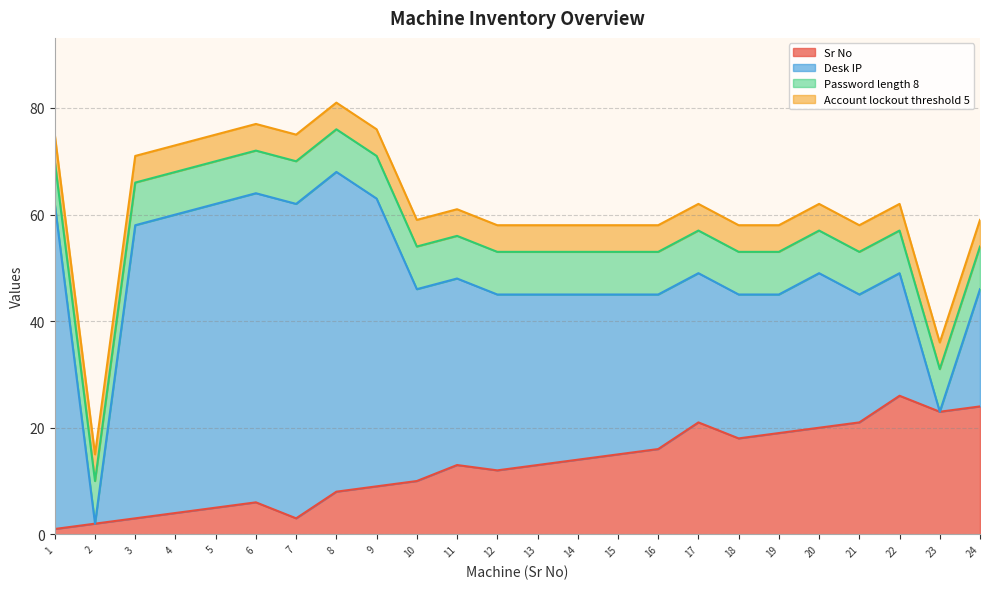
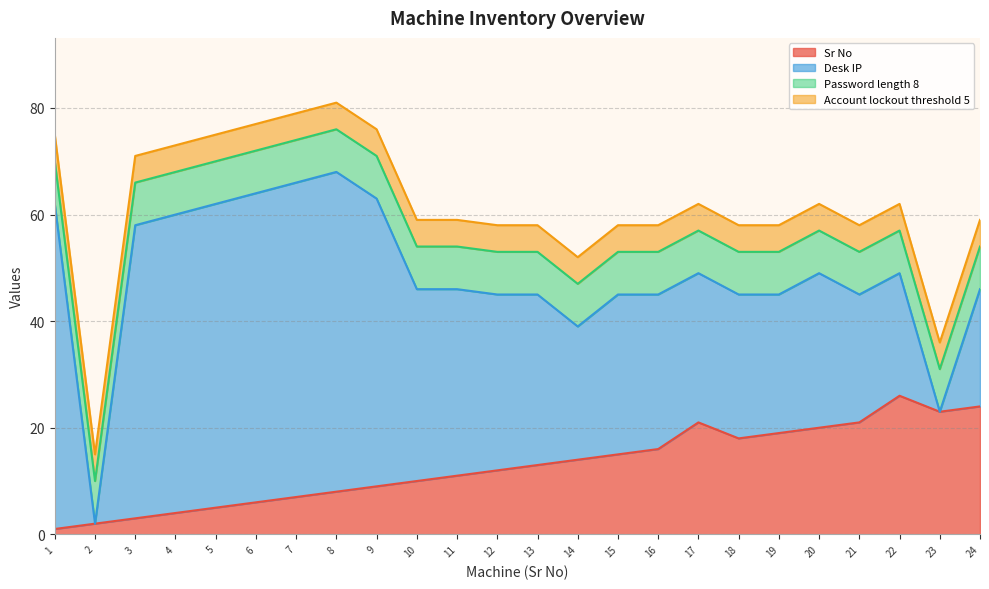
Sr No, 7: 3 -> 7
Sr No, 11: 13 -> 11
Desk IP, 14: 31 -> 25
